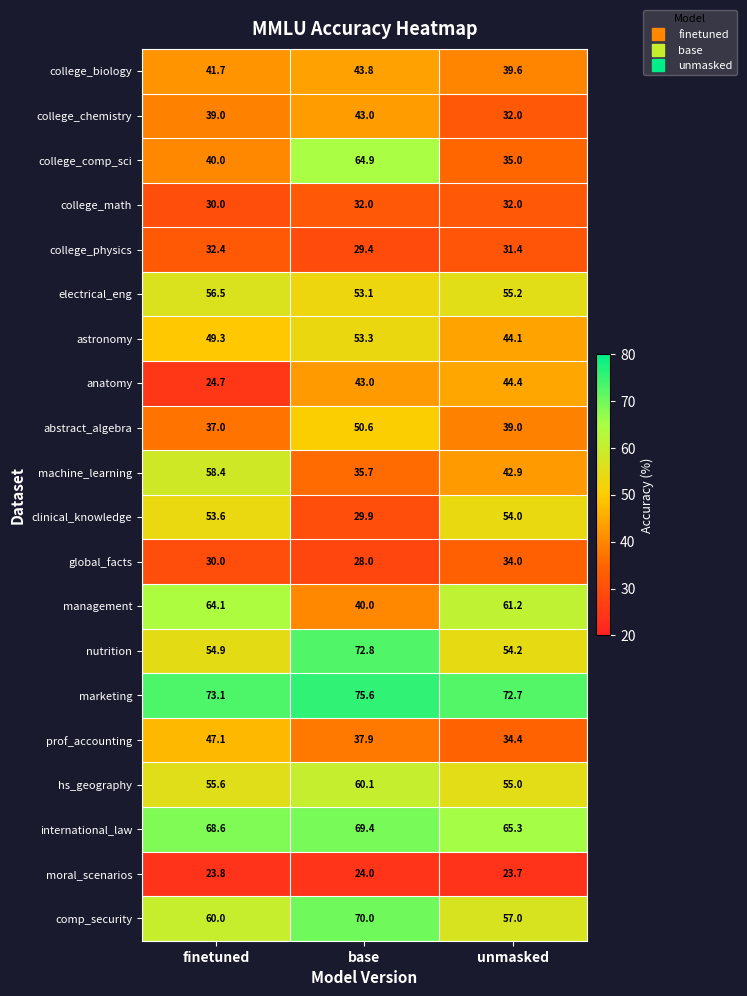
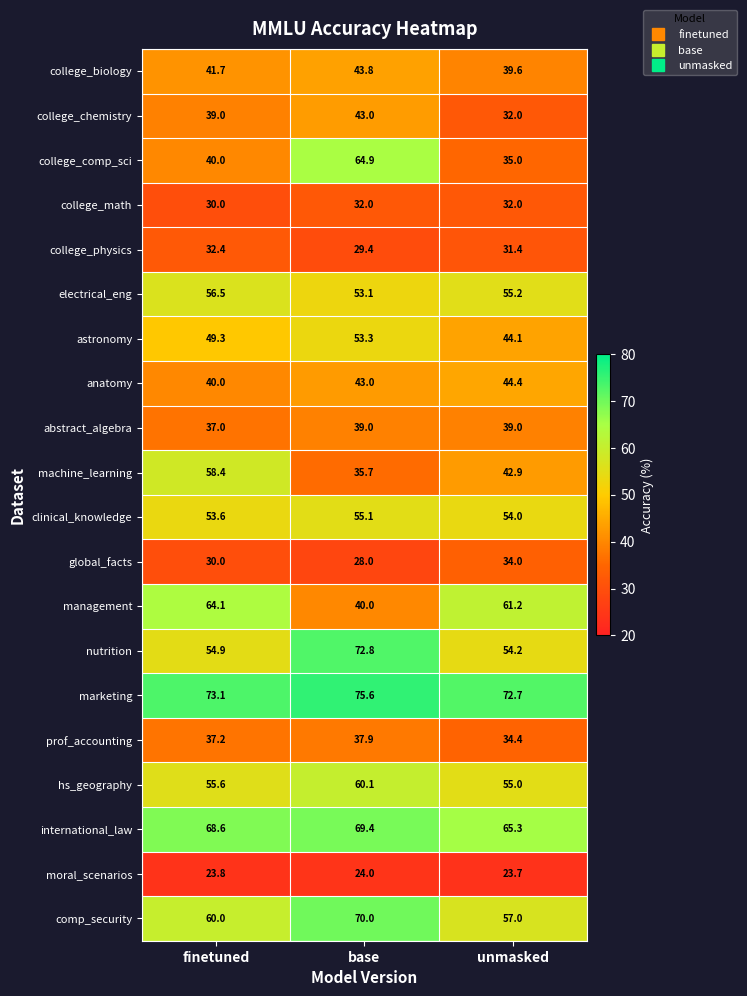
anatomy, finetuned: 24.7 -> 40.0
abstract_algebra, base: 50.6 -> 39.0
clinical_knowledge, base: 29.9 -> 55.1
prof_accounting, finetuned: 47.1 -> 37.2
